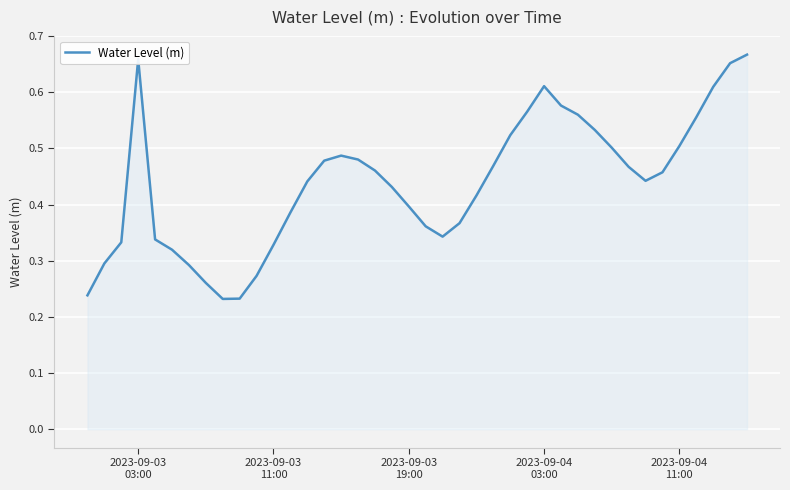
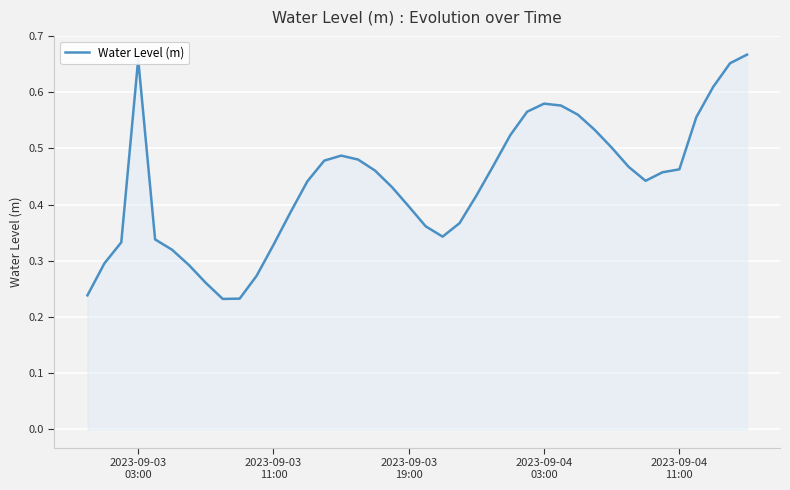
2023-09-04 03:00: 0.61 -> 0.58
2023-09-04 11:00: 0.50 -> 0.46
